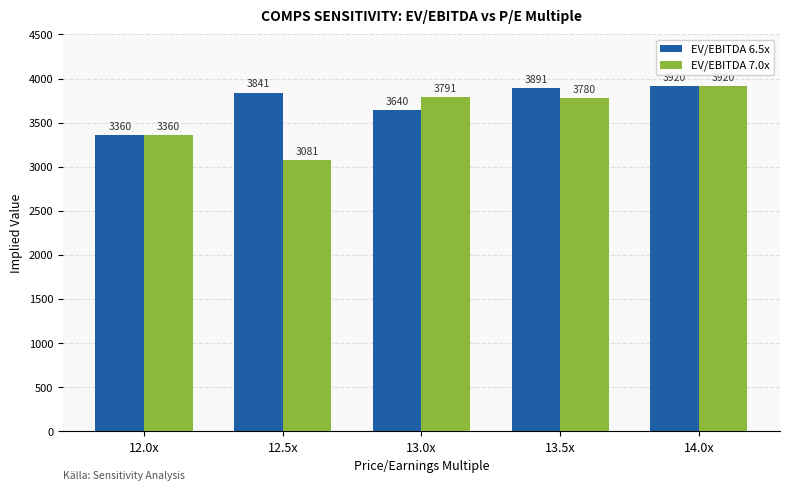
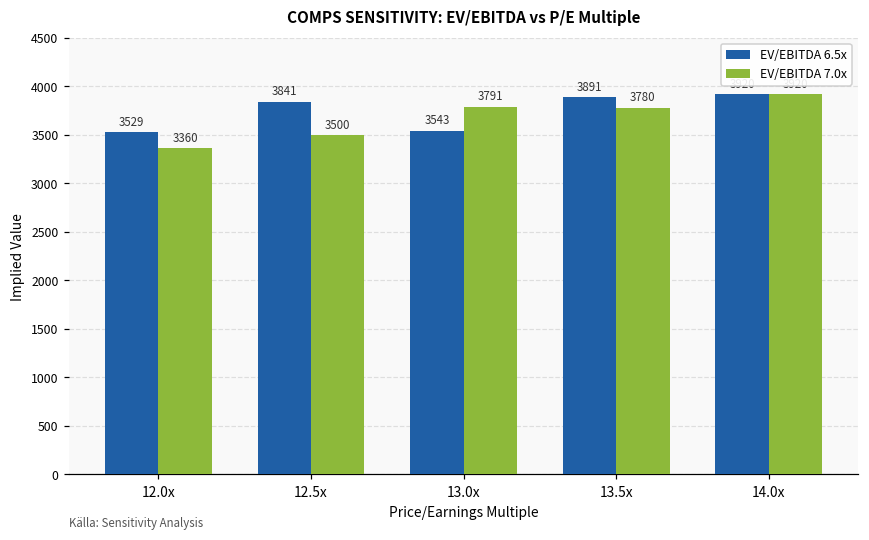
EV/EBITDA 6.5x, 12.0x: 3360 -> 3529
EV/EBITDA 7.0x, 12.5x: 3081 -> 3500
EV/EBITDA 6.5x, 13.0x: 3640 -> 3543
